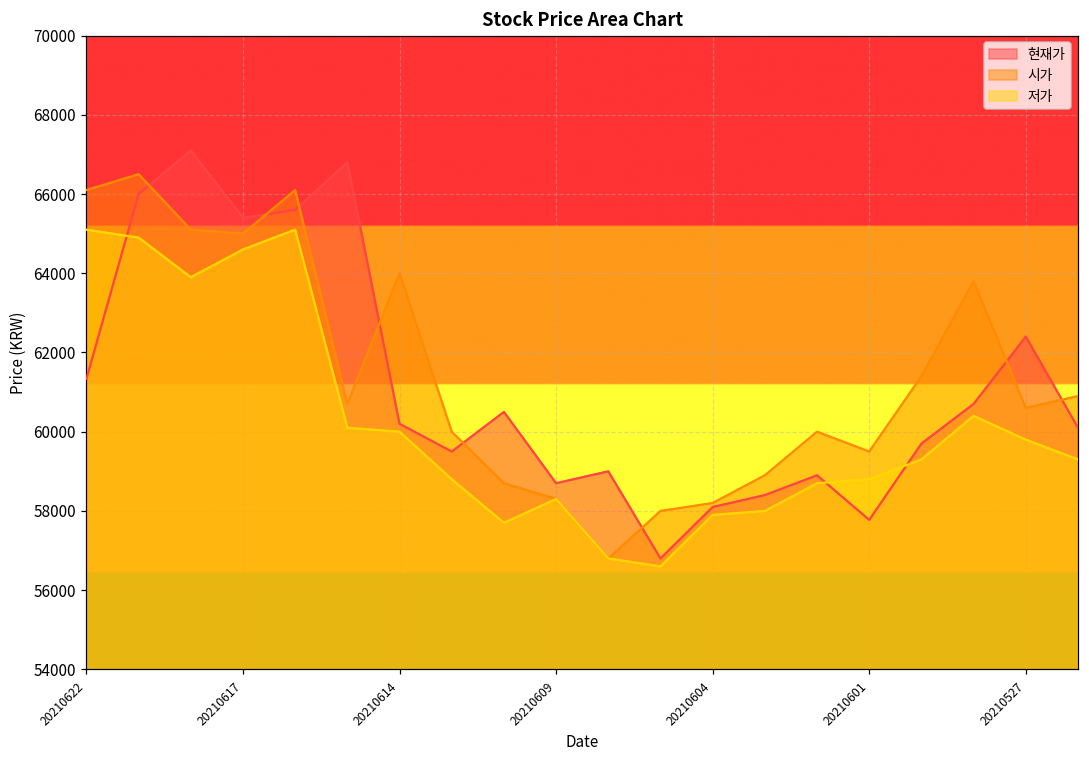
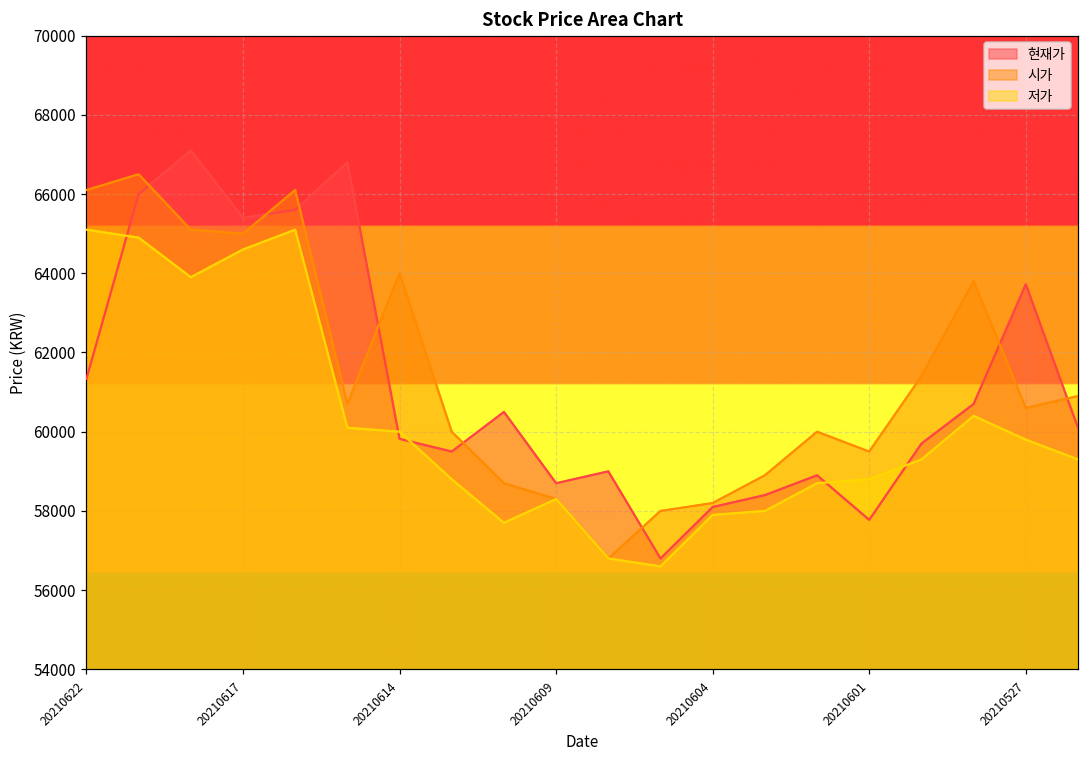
현재가, 20210614: 60200 -> 59800
현재가, 20210527: 62400 -> 63700
